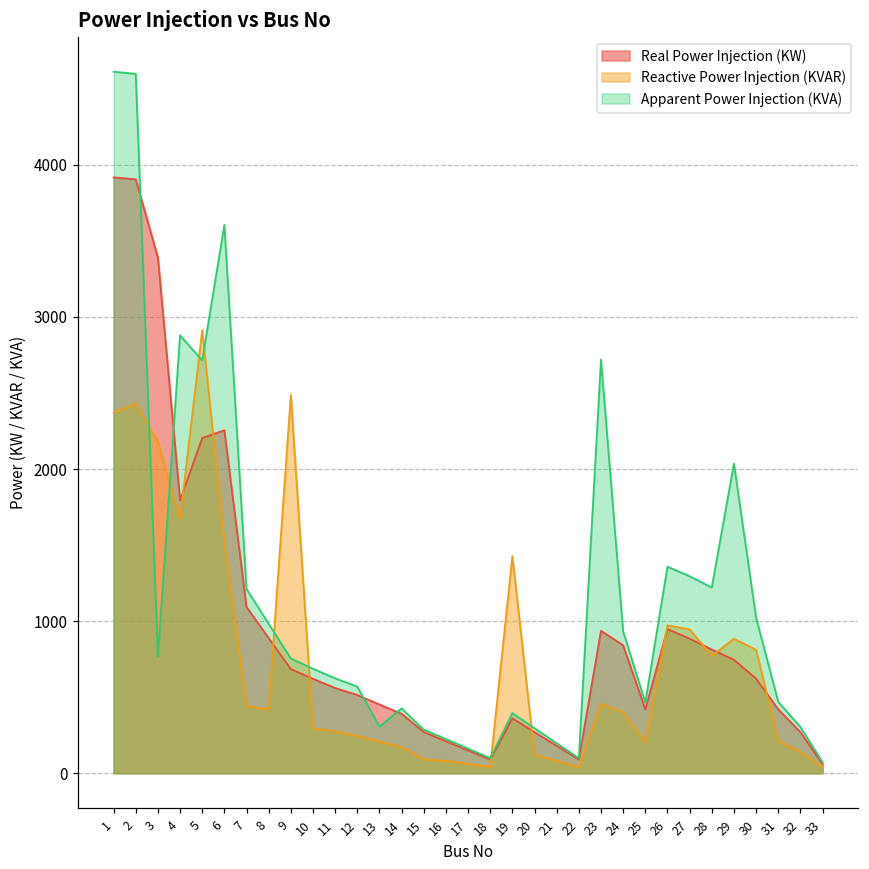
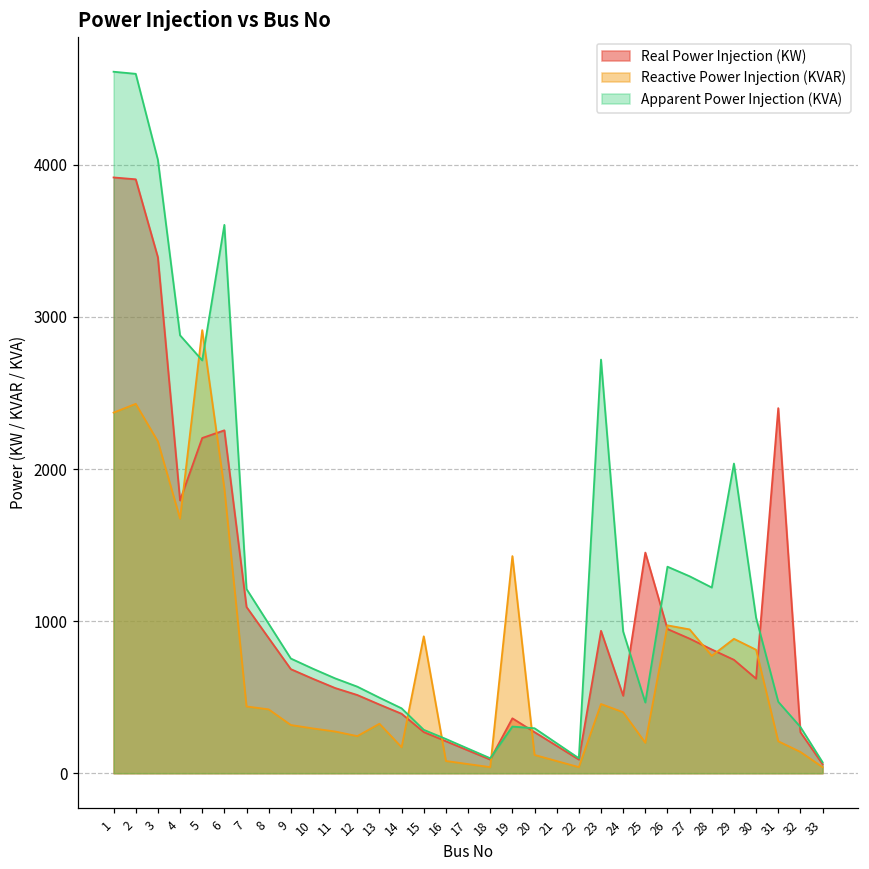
Apparent Power Injection (KVA), 3: 770 -> 4030
Reactive Power Injection (KVAR), 6: 1520 -> 1870
Reactive Power Injection (KVAR), 9: 2490 -> 320
Reactive Power Injection (KVAR), 13: 210 -> 330
Apparent Power Injection (KVA), 13: 310 -> 500
Reactive Power Injection (KVAR), 15: 90 -> 900
Apparent Power Injection (KVA), 19: 400 -> 310
Real Power Injection (KW), 24: 840 -> 510
Real Power Injection (KW), 25: 420 -> 1450
Real Power Injection (KW), 31: 420 -> 2400
